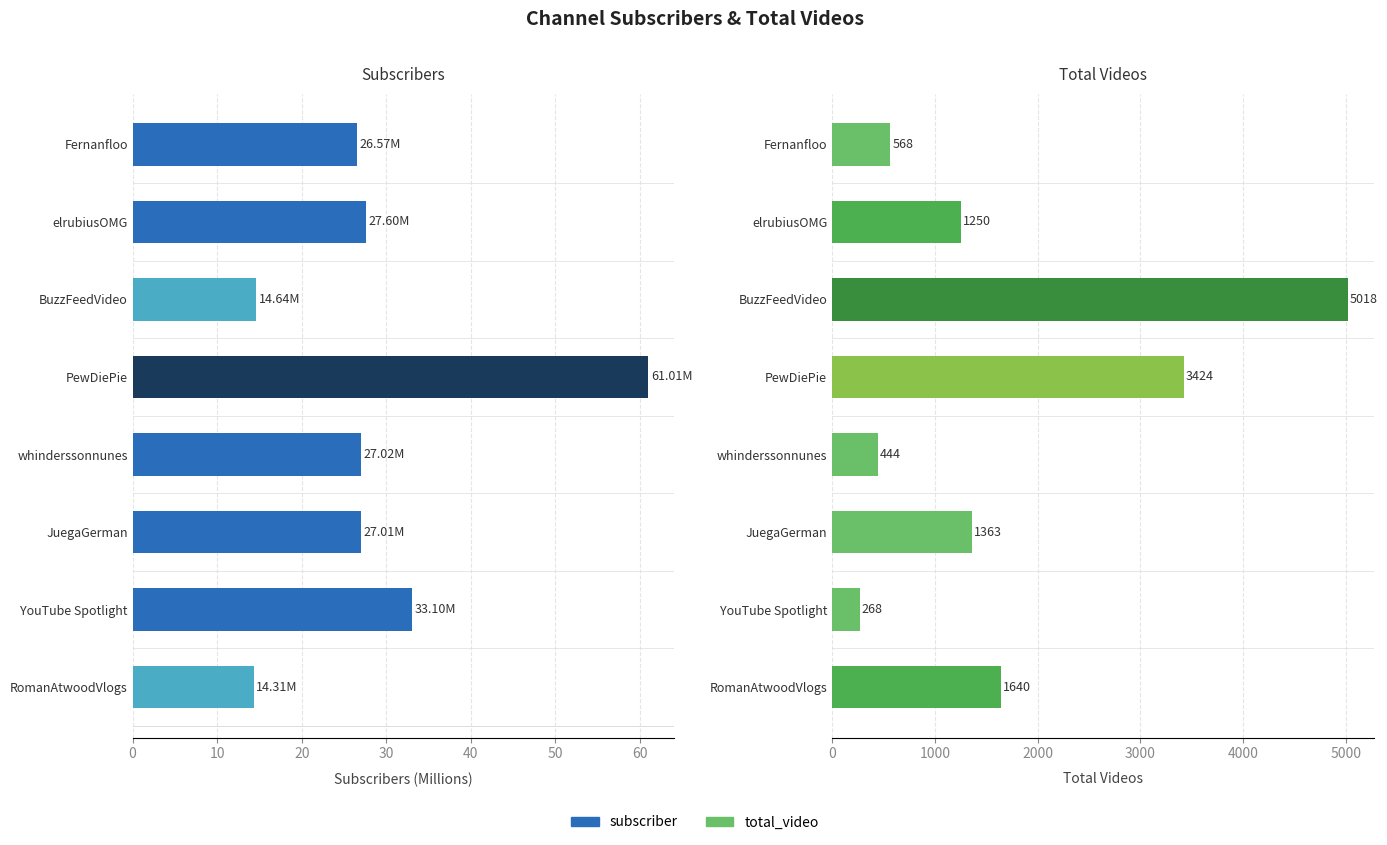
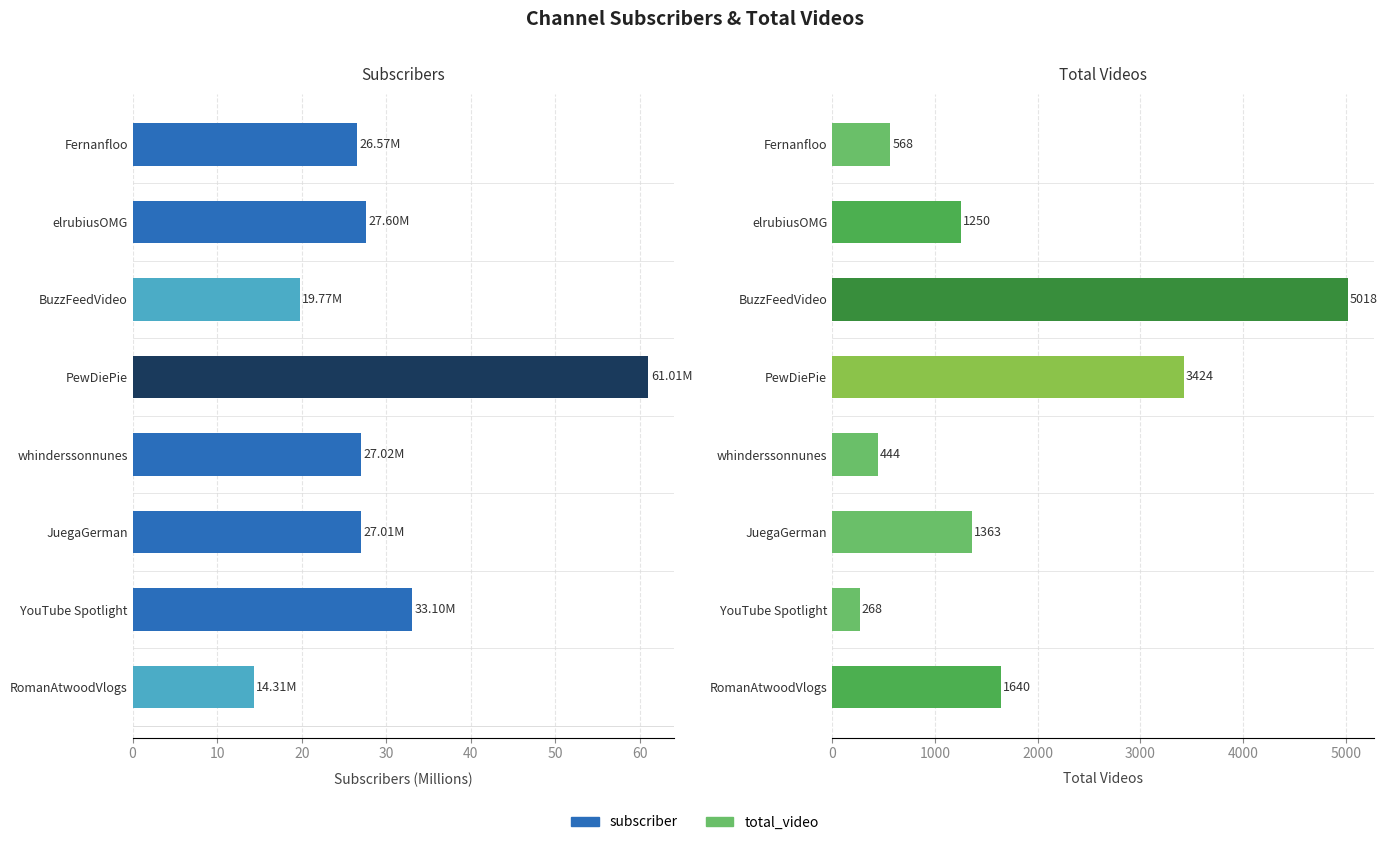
Subscribers, BuzzFeedVideo: 14.64M -> 19.77M
